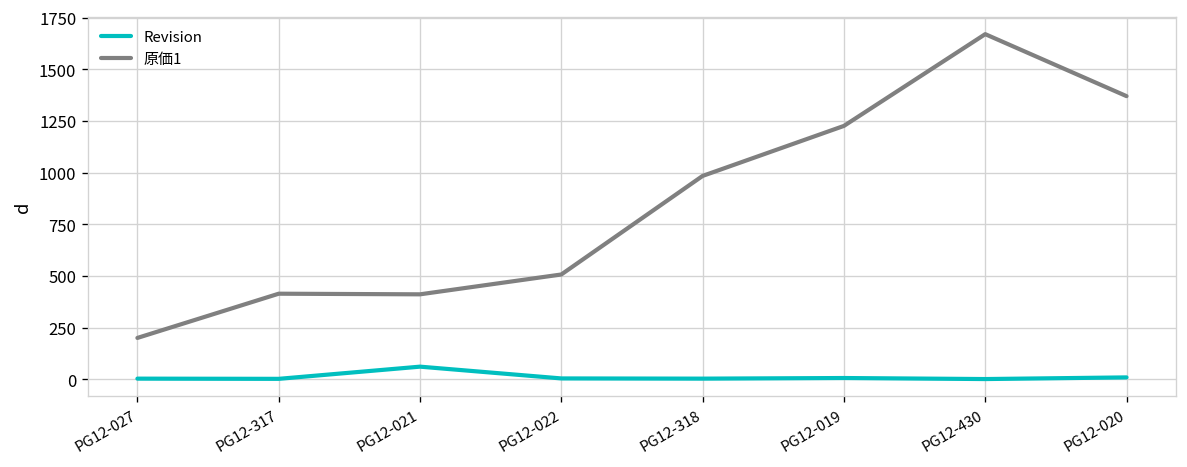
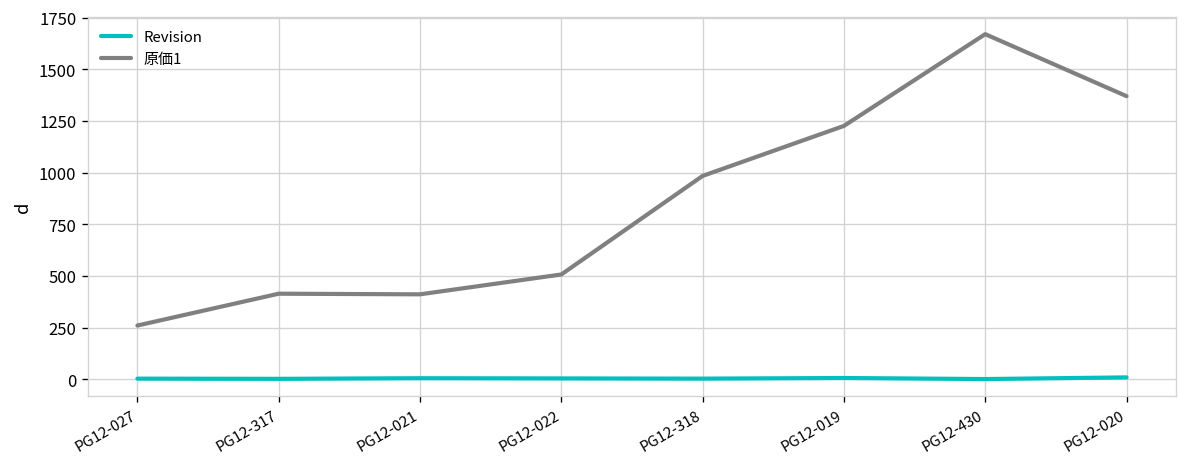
原価1, PG12-027: 200 -> 260
Revision, PG12-021: 60 -> 10
